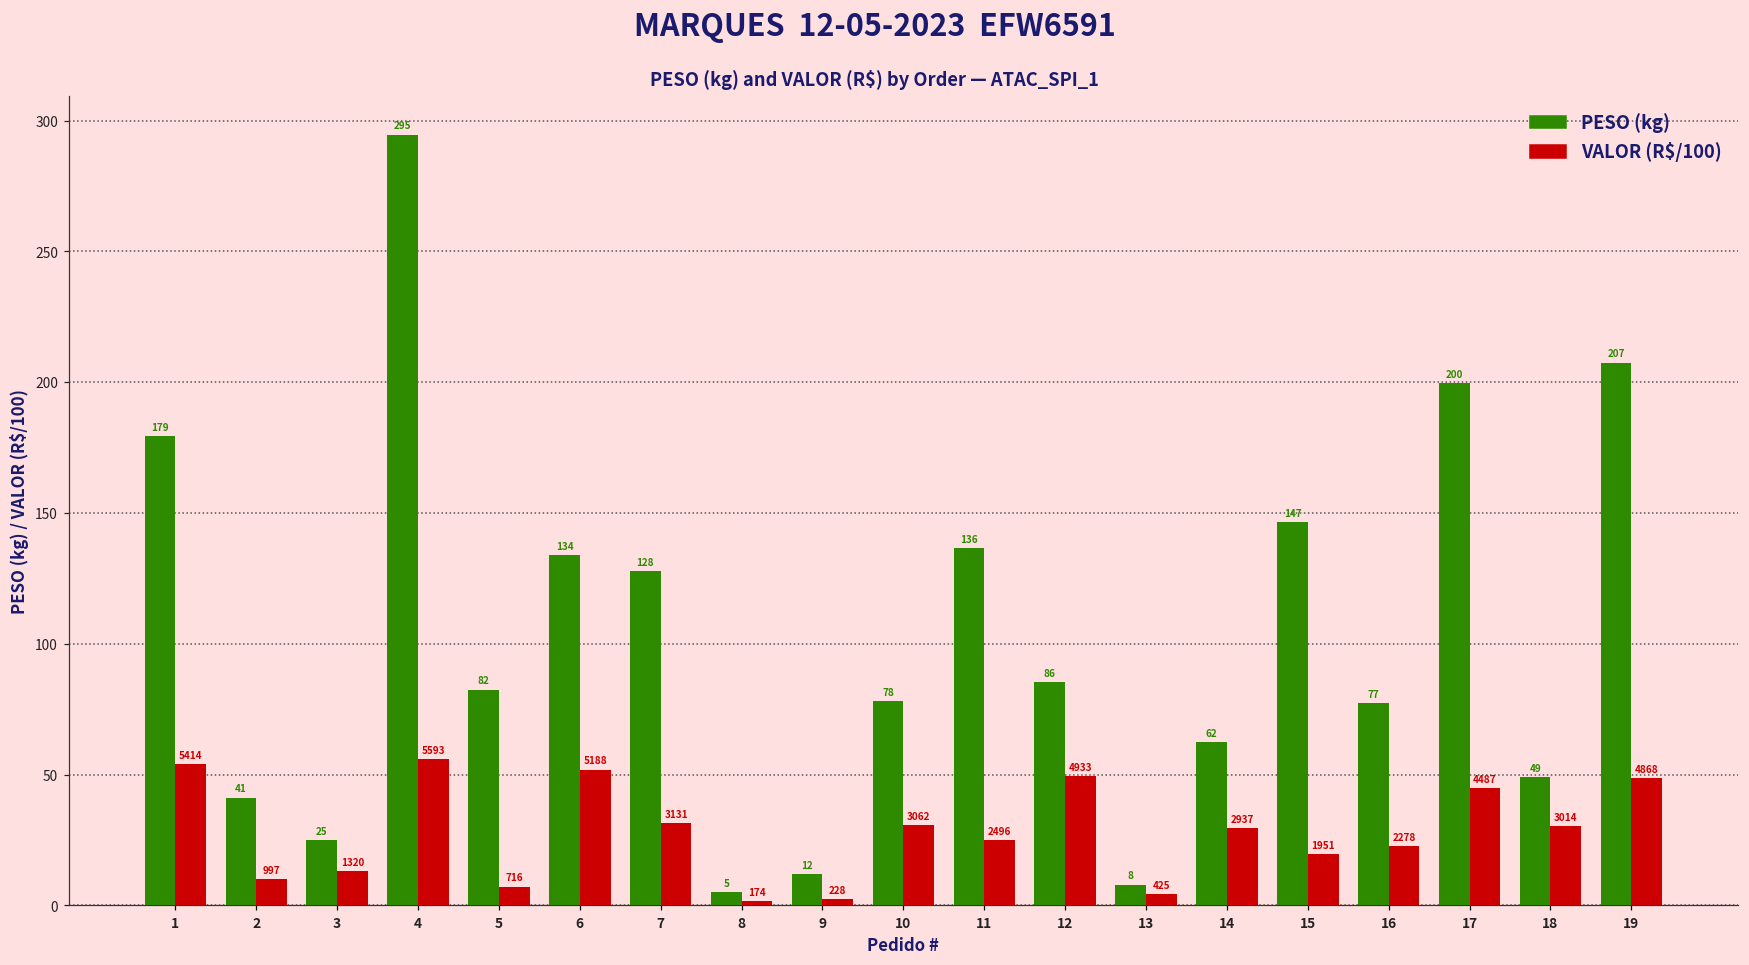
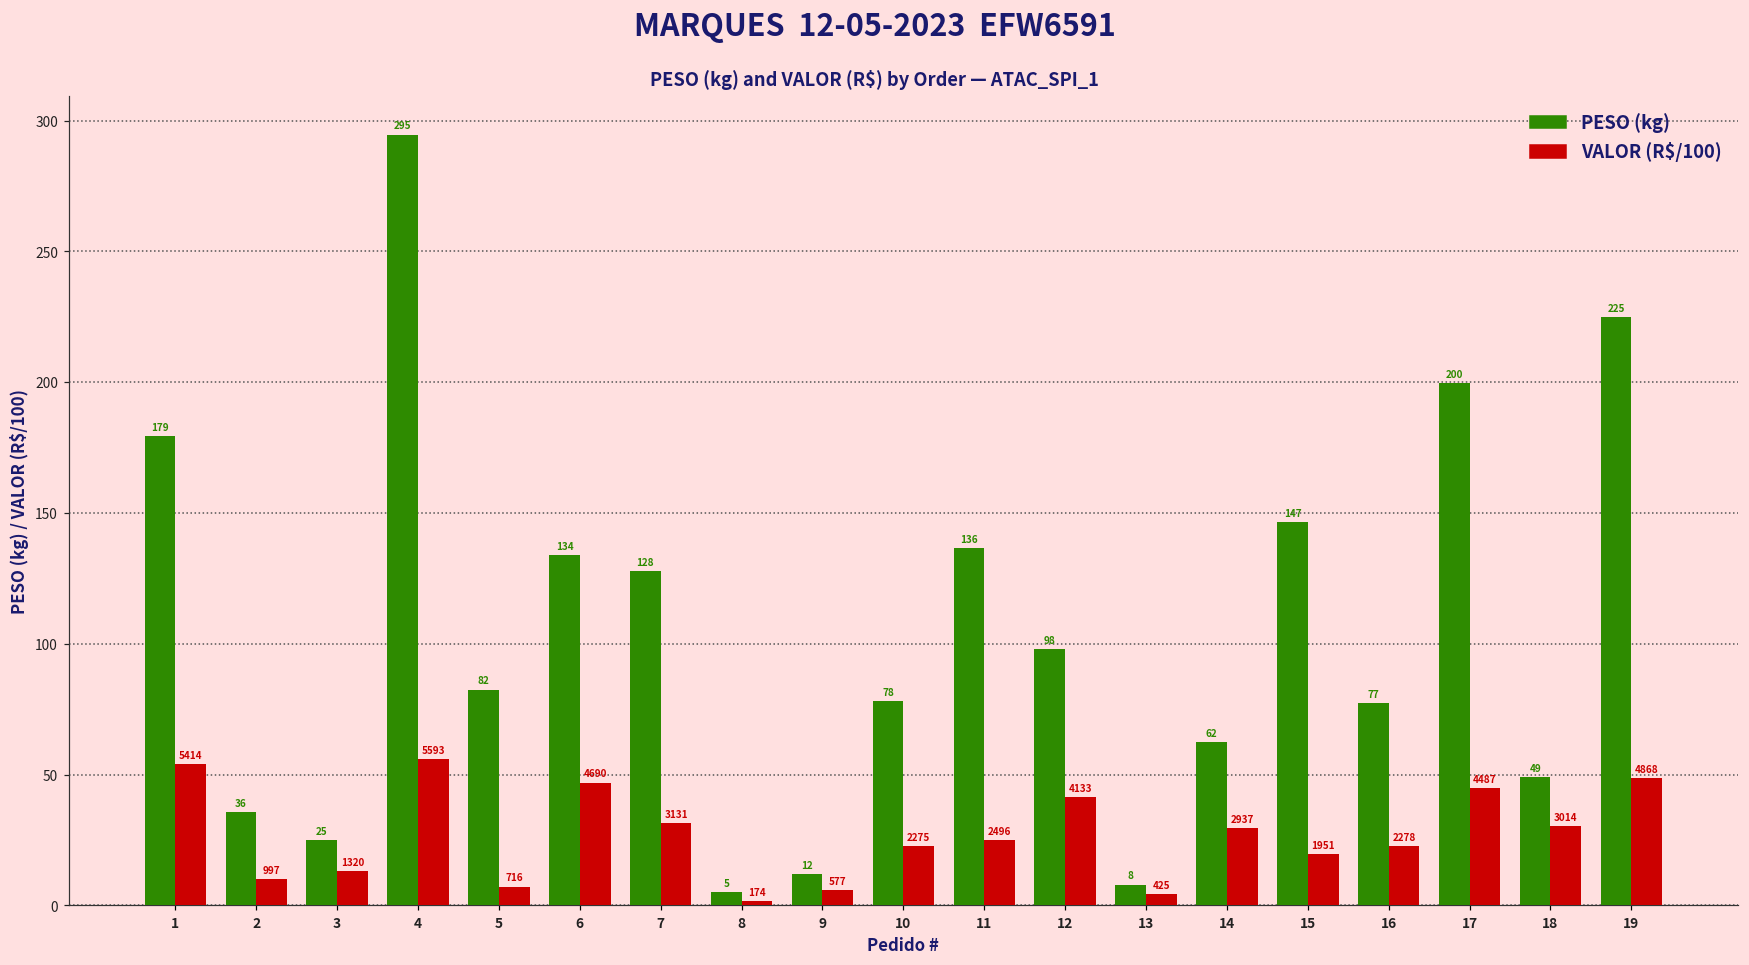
PESO (kg), 2: 41 -> 36
VALOR (R$/100), 6: 5188 -> 4690
VALOR (R$/100), 9: 228 -> 577
VALOR (R$/100), 10: 3062 -> 2275
PESO (kg), 12: 86 -> 98
VALOR (R$/100), 12: 4933 -> 4133
PESO (kg), 19: 207 -> 225
